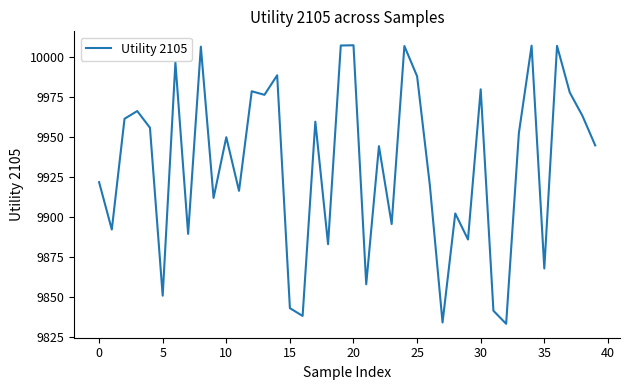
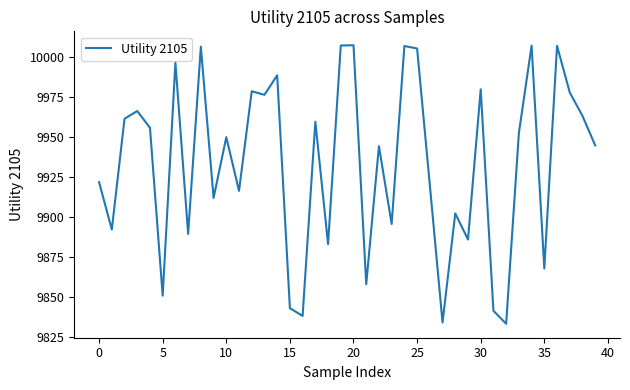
25: 9988 -> 10005
